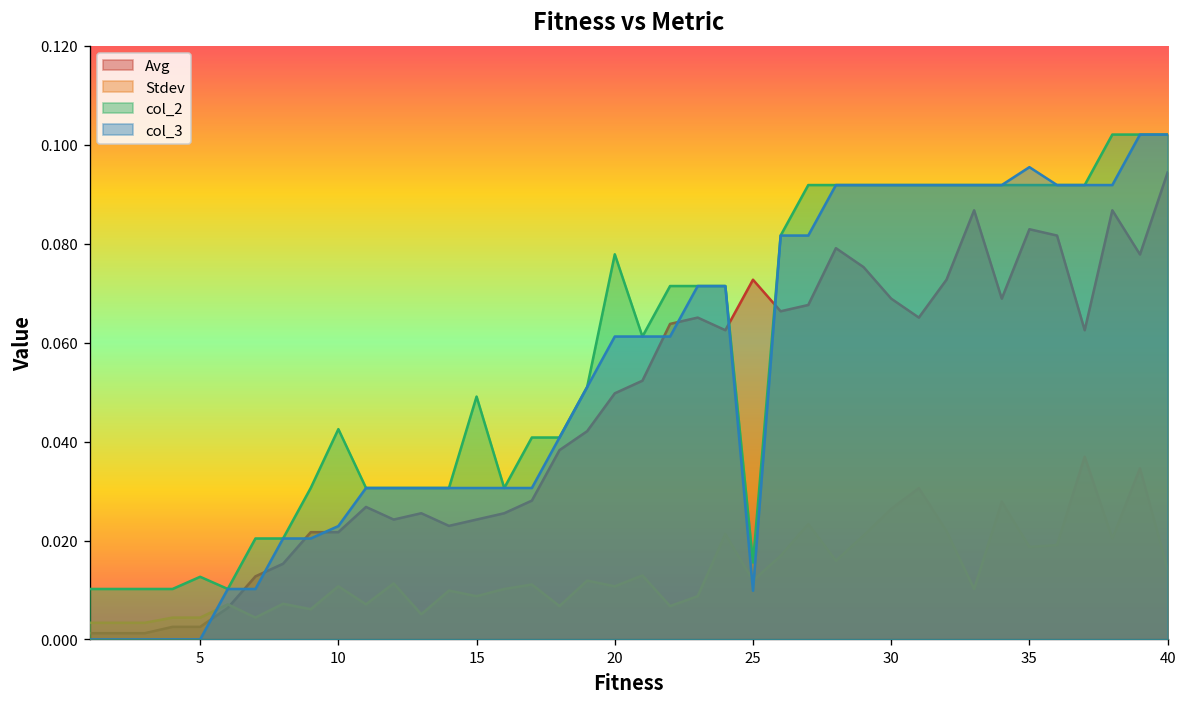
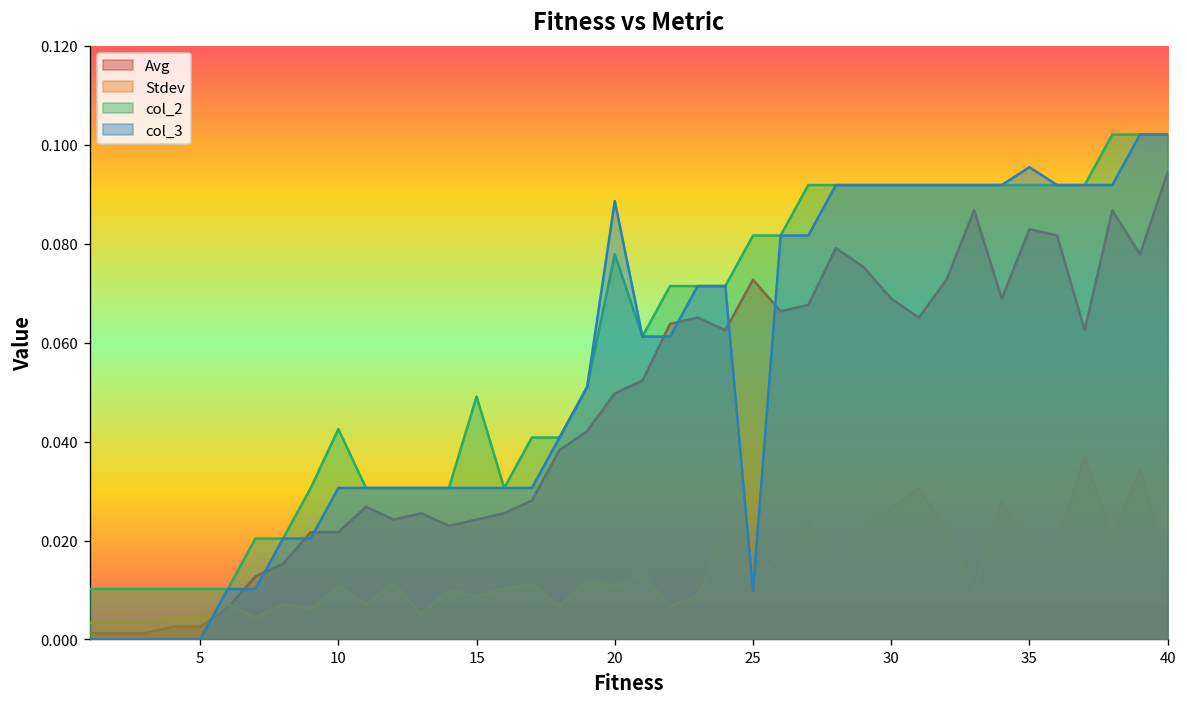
col_2, 5: 0.013 -> 0.010
col_3, 10: 0.023 -> 0.031
col_3, 20: 0.061 -> 0.089
col_2, 25: 0.016 -> 0.082
